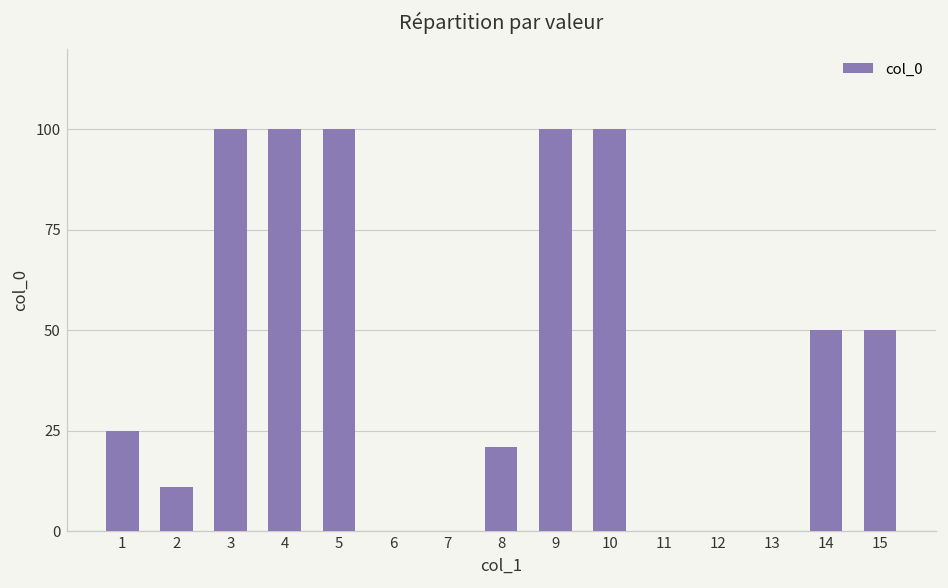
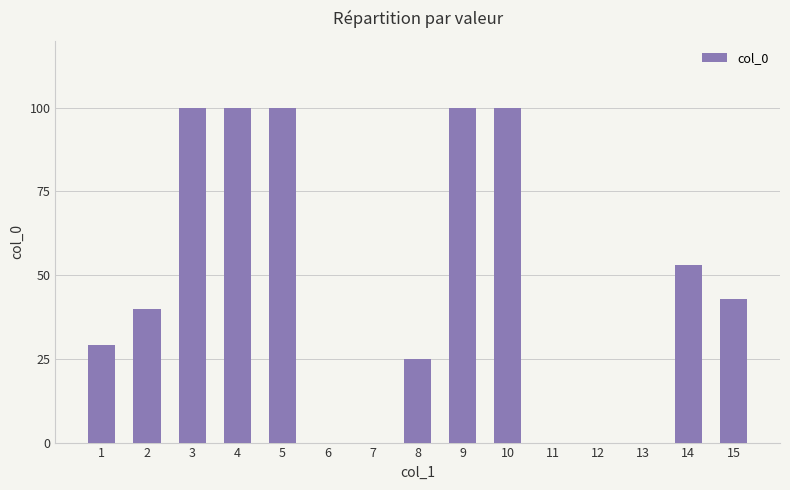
1: 25 -> 29
2: 11 -> 40
8: 21 -> 25
14: 50 -> 53
15: 50 -> 43
